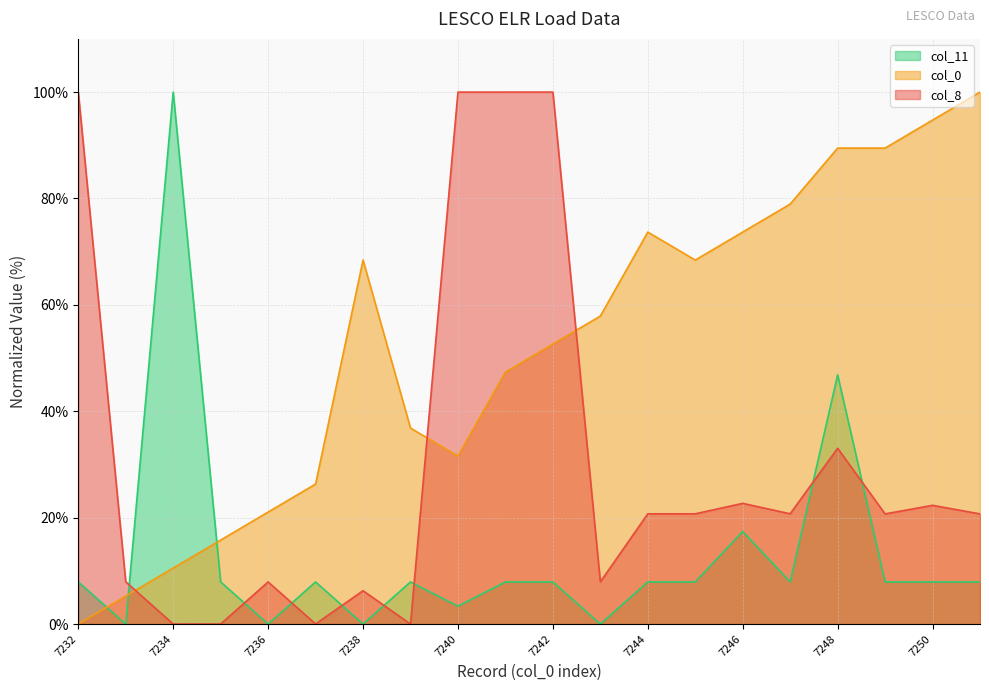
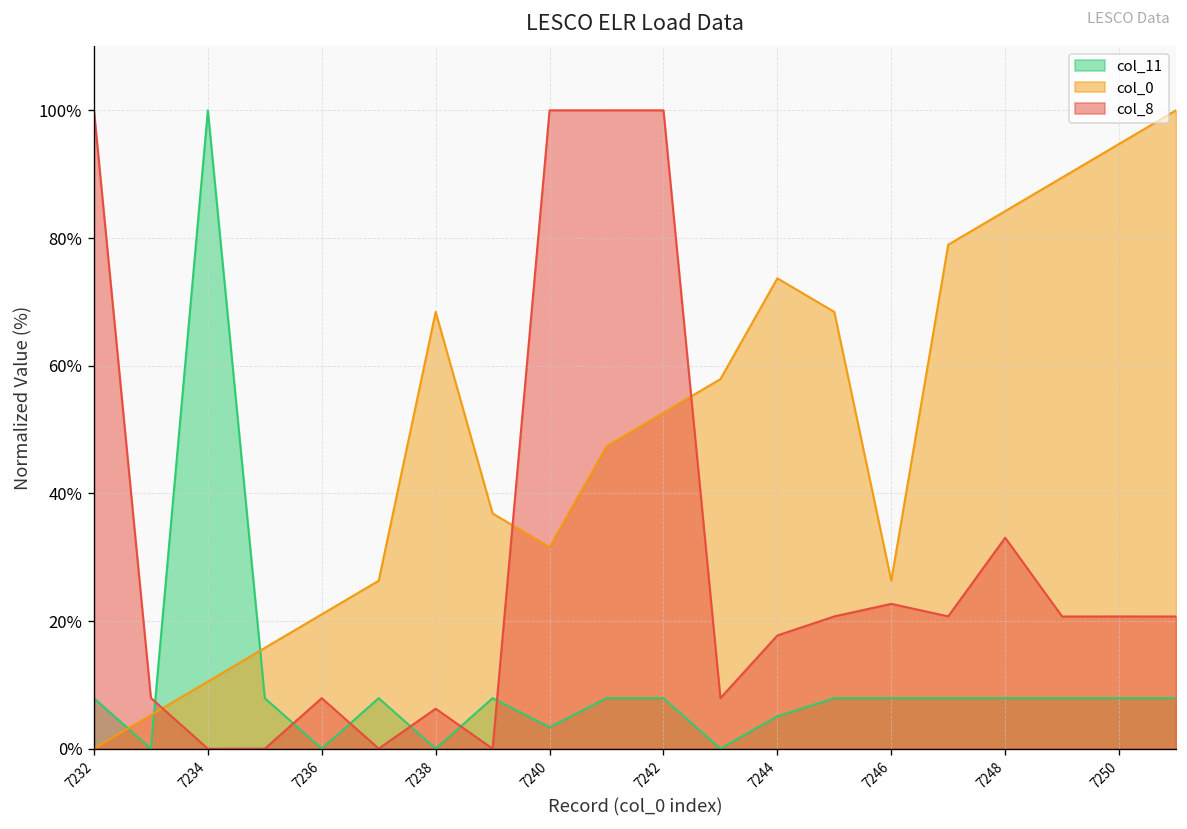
col_11, 7244: 8% -> 5%
col_8, 7244: 21% -> 18%
col_11, 7246: 17% -> 8%
col_0, 7246: 74% -> 26%
col_11, 7248: 47% -> 8%
col_0, 7248: 89% -> 84%
col_8, 7250: 22% -> 21%
